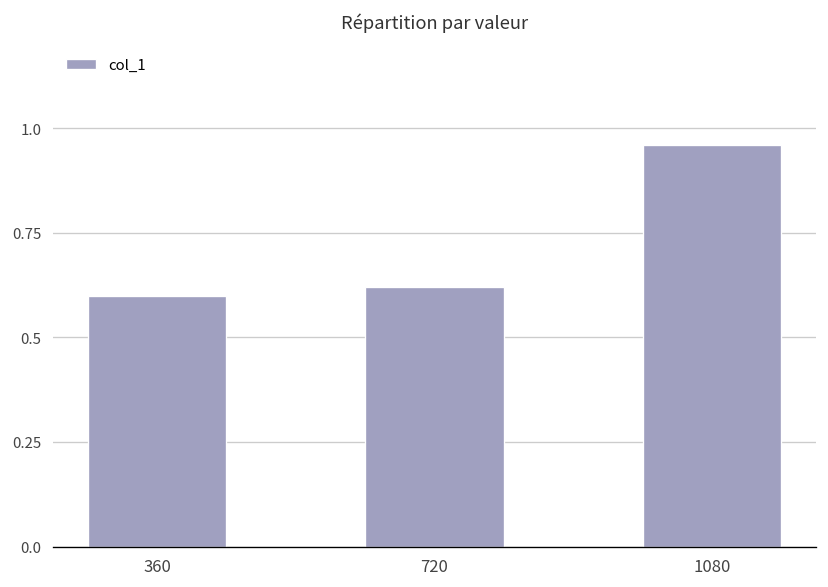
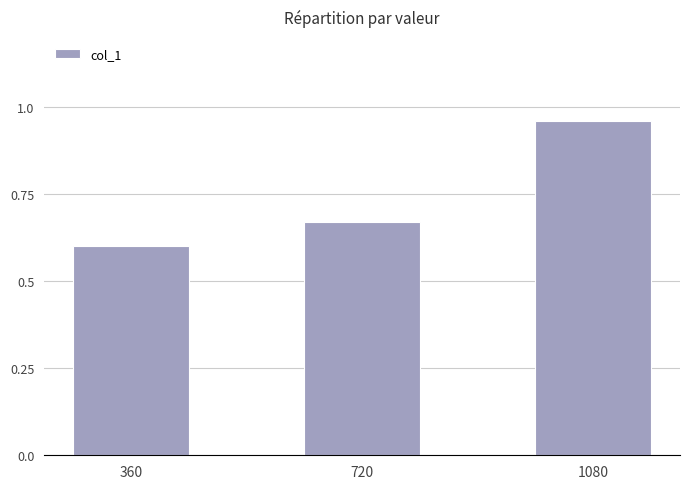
720: 0.62 -> 0.67
